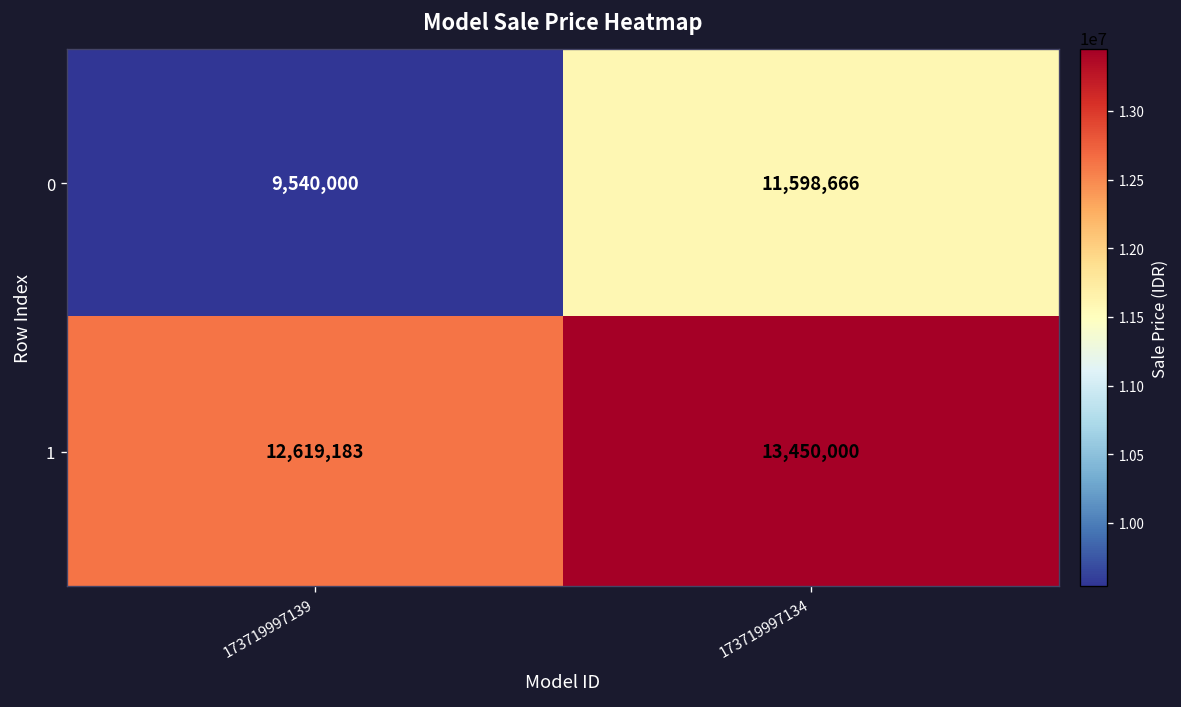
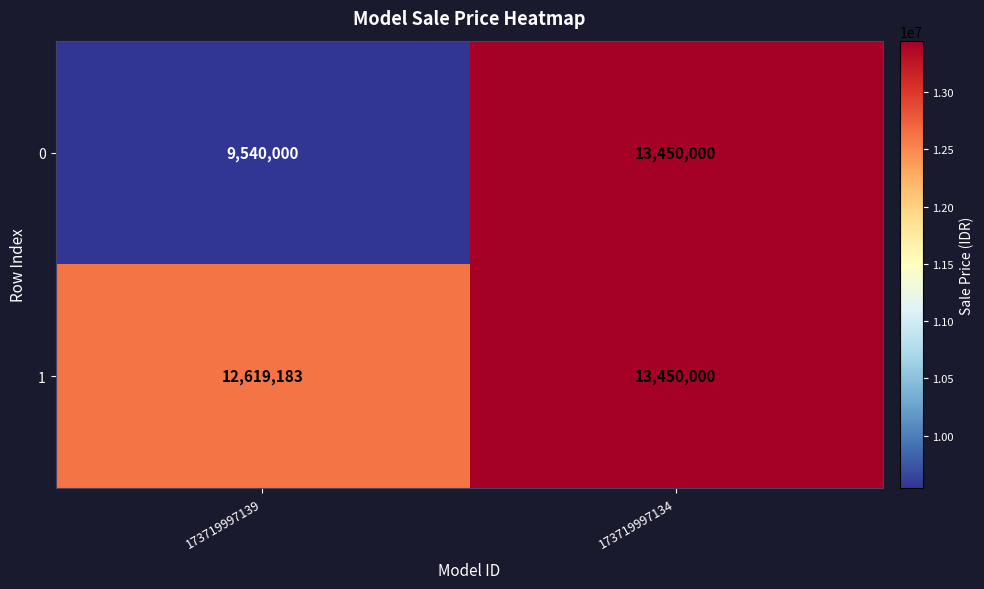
0, 173719997134: 11,598,666 -> 13,450,000
